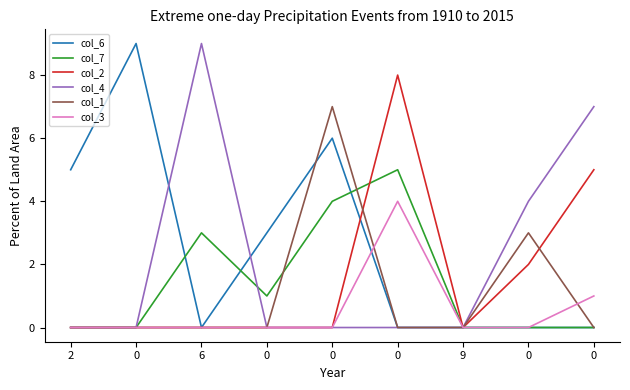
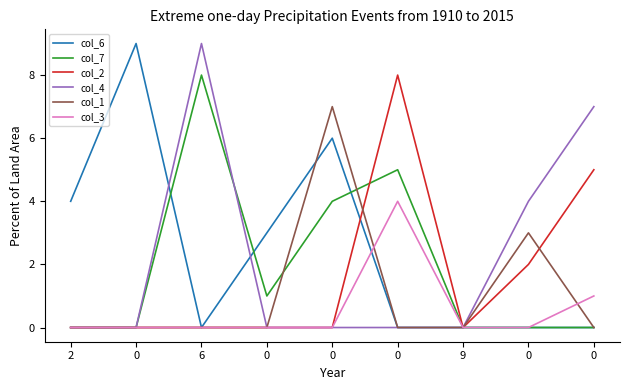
col_6, 2: 5 -> 4
col_7, 6: 3 -> 8
